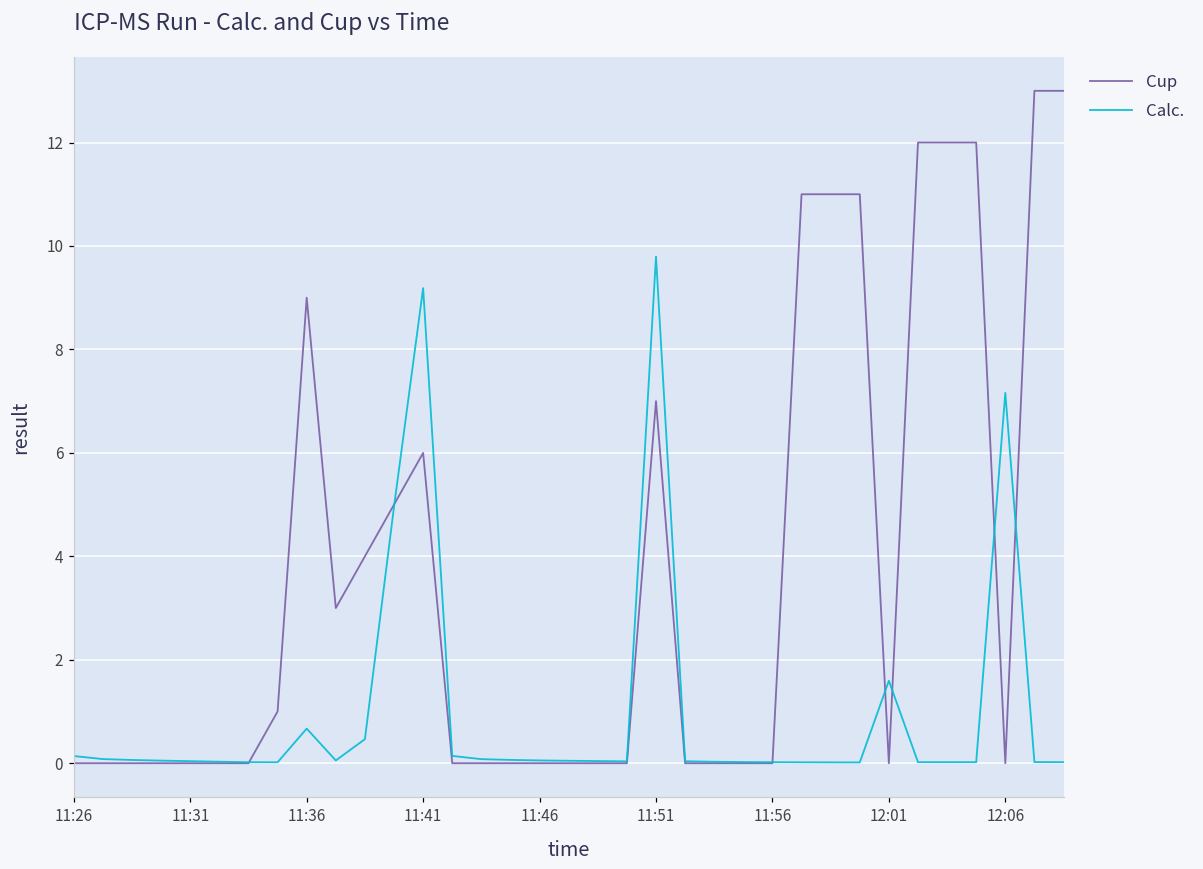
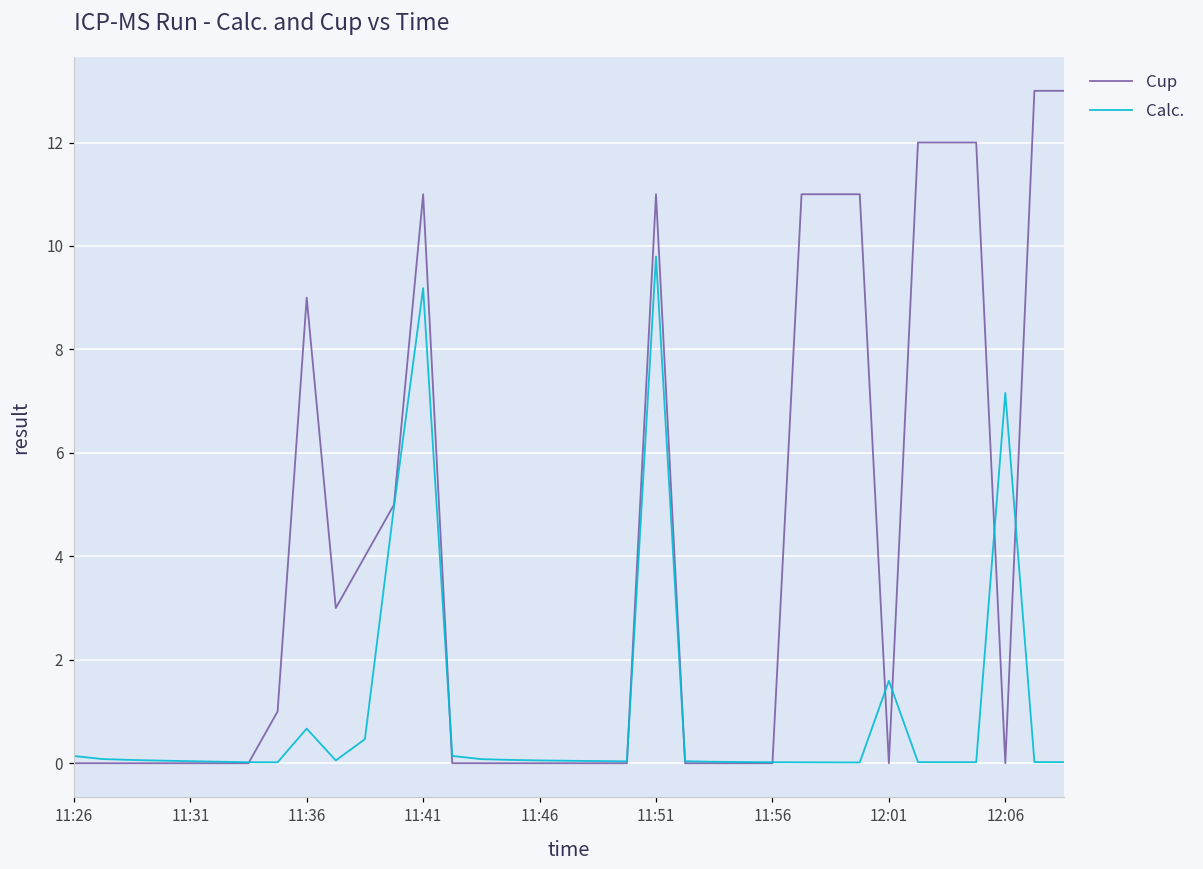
Cup, 11:41: 6 -> 11
Cup, 11:51: 7 -> 11
